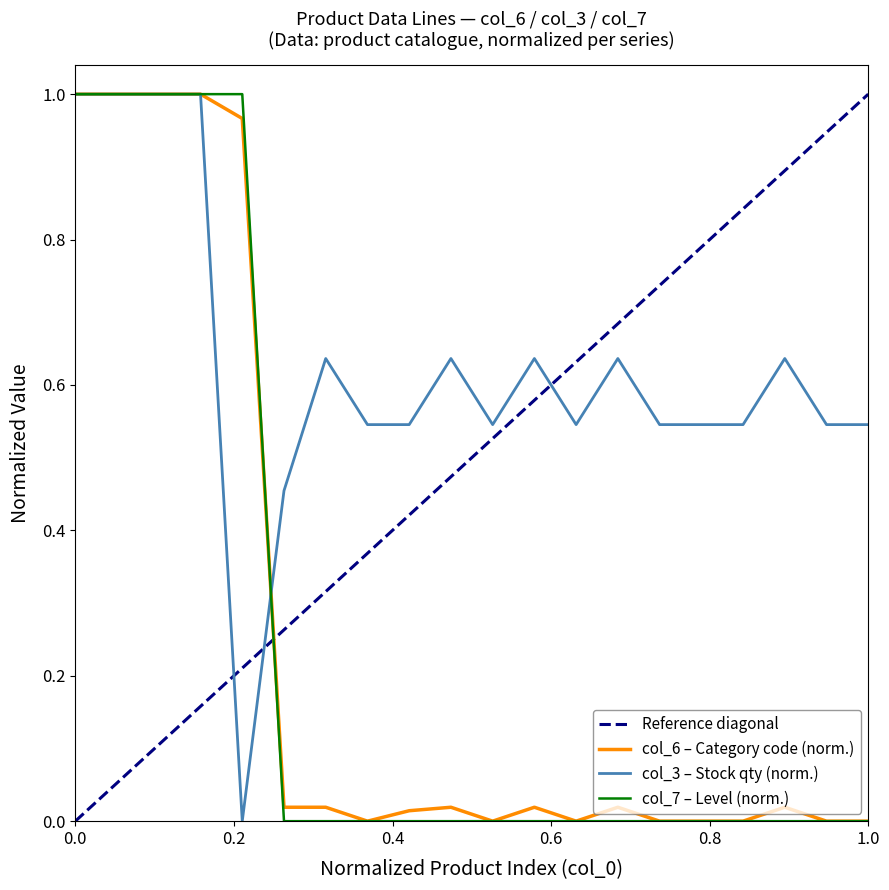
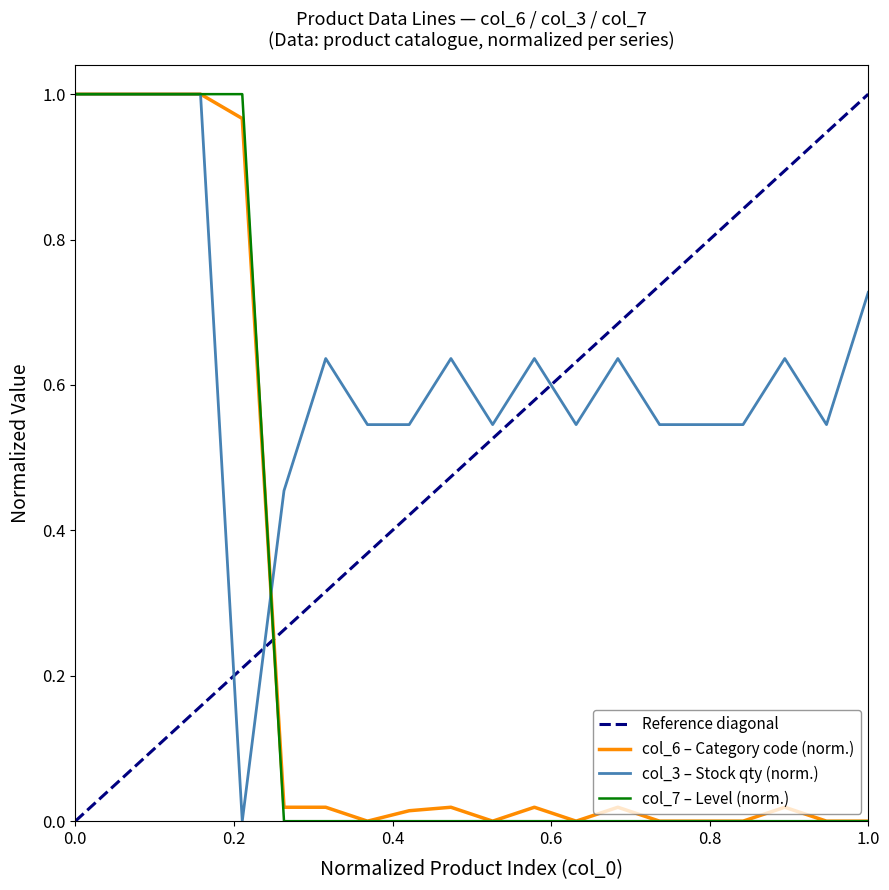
col_3 – Stock qty (norm.), 1.0: 0.55 -> 0.73
